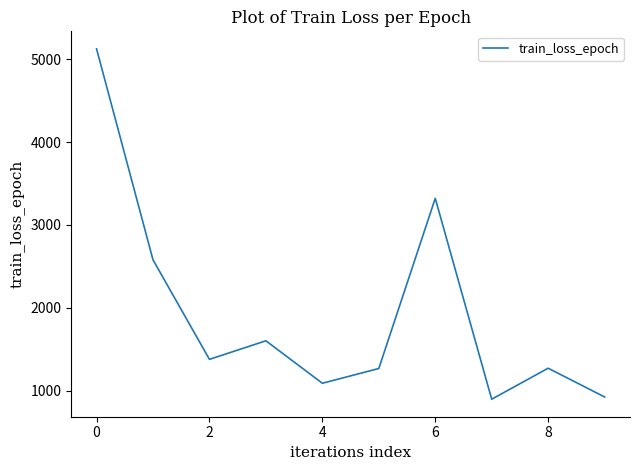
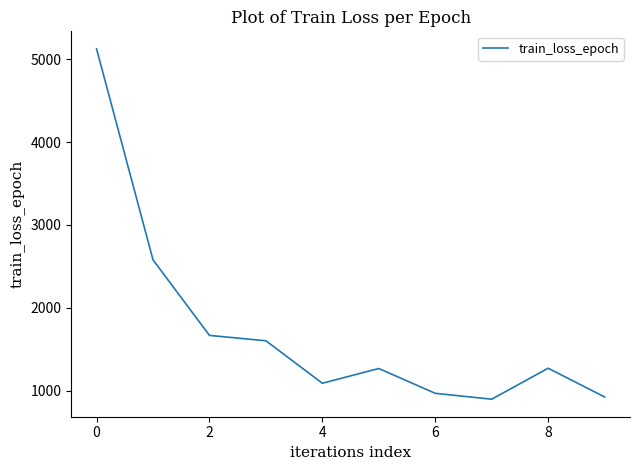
2: 1400 -> 1700
6: 3300 -> 1000
